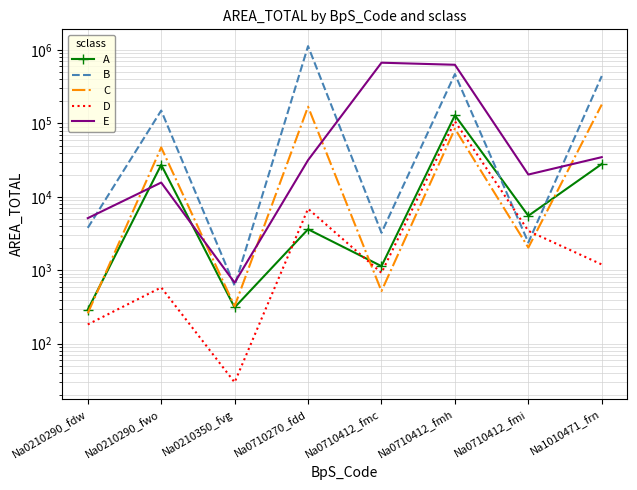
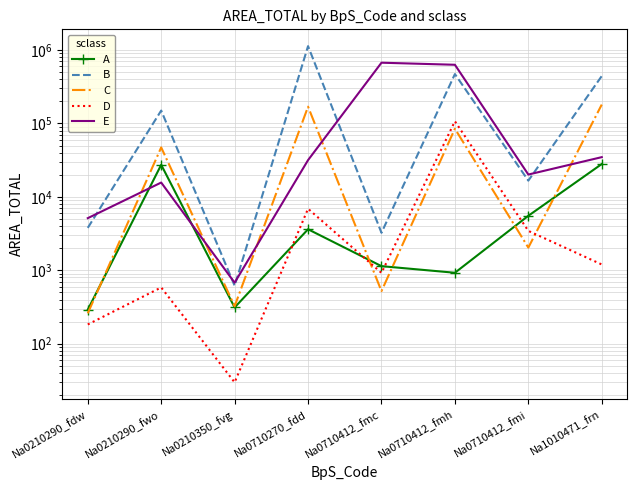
A, Na0710412_fmh: 130000 -> 900
B, Na0710412_fmi: 2400 -> 17000
